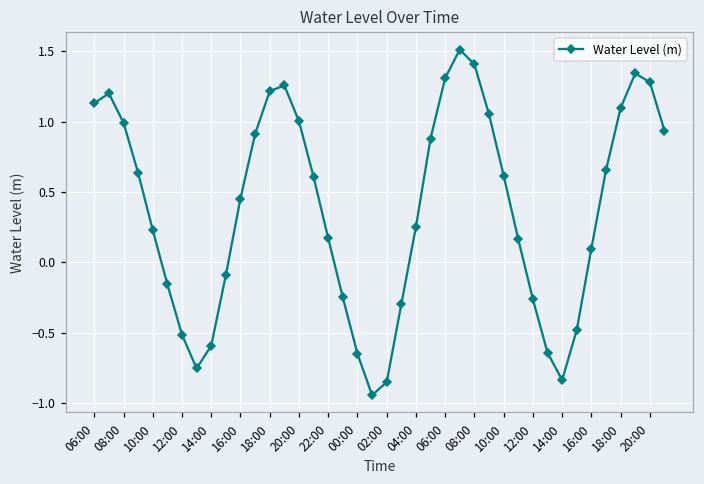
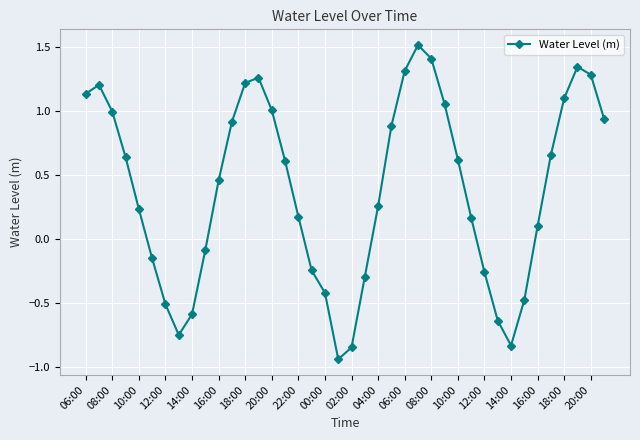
00:00: -0.65 -> -0.42
